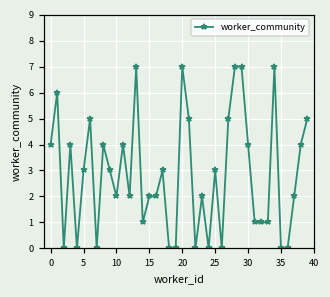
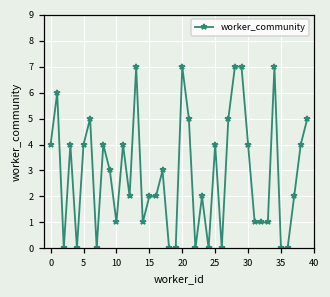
5: 3 -> 4
10: 2 -> 1
25: 3 -> 4
